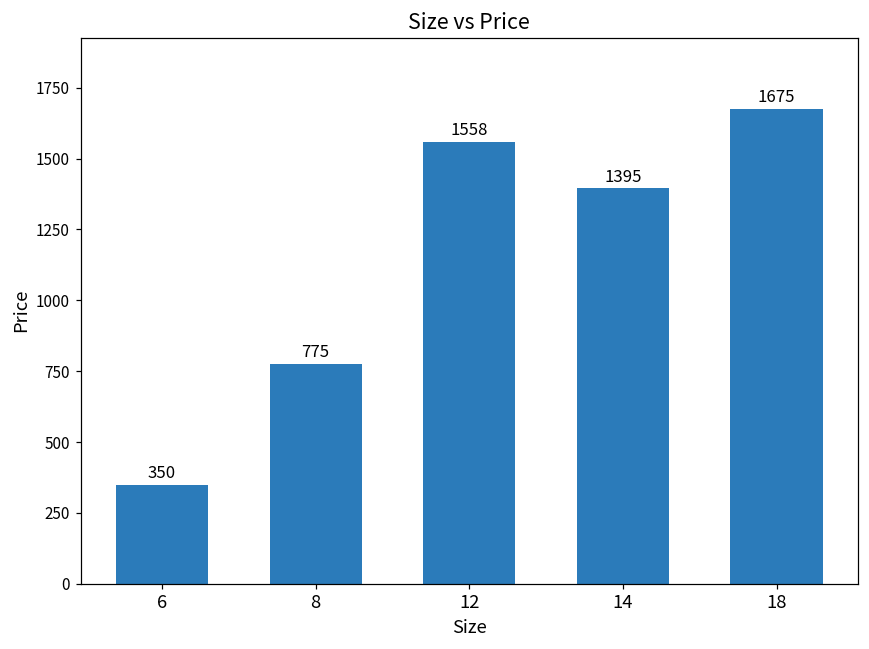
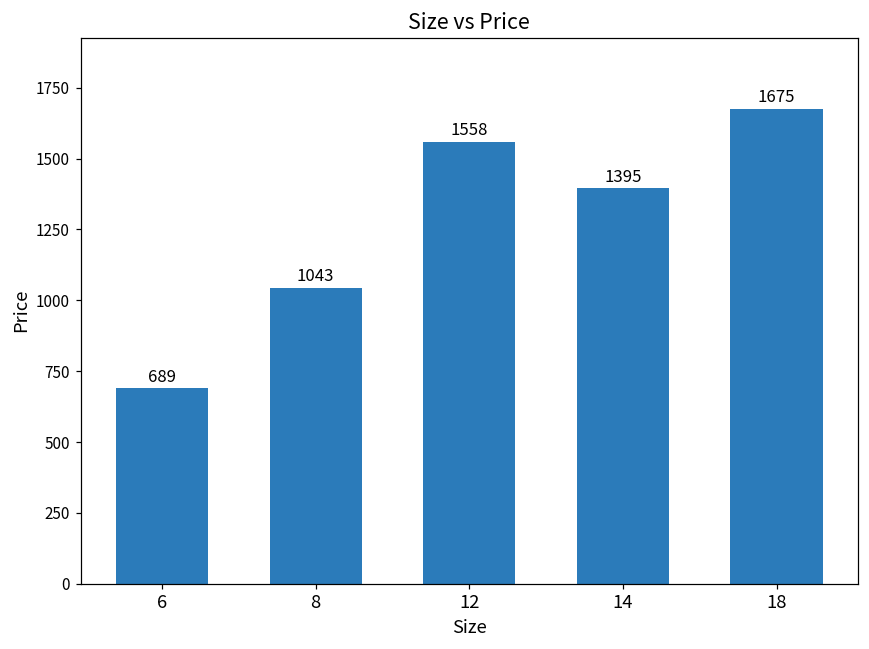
6: 350 -> 689
8: 775 -> 1043
